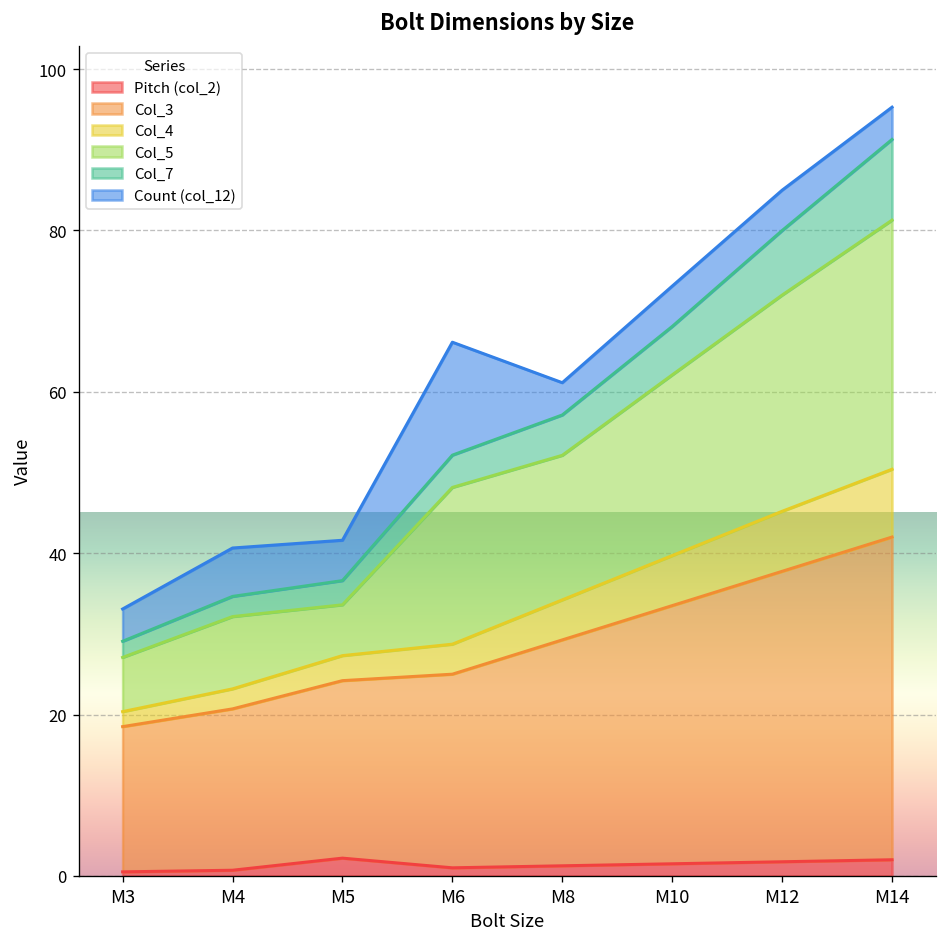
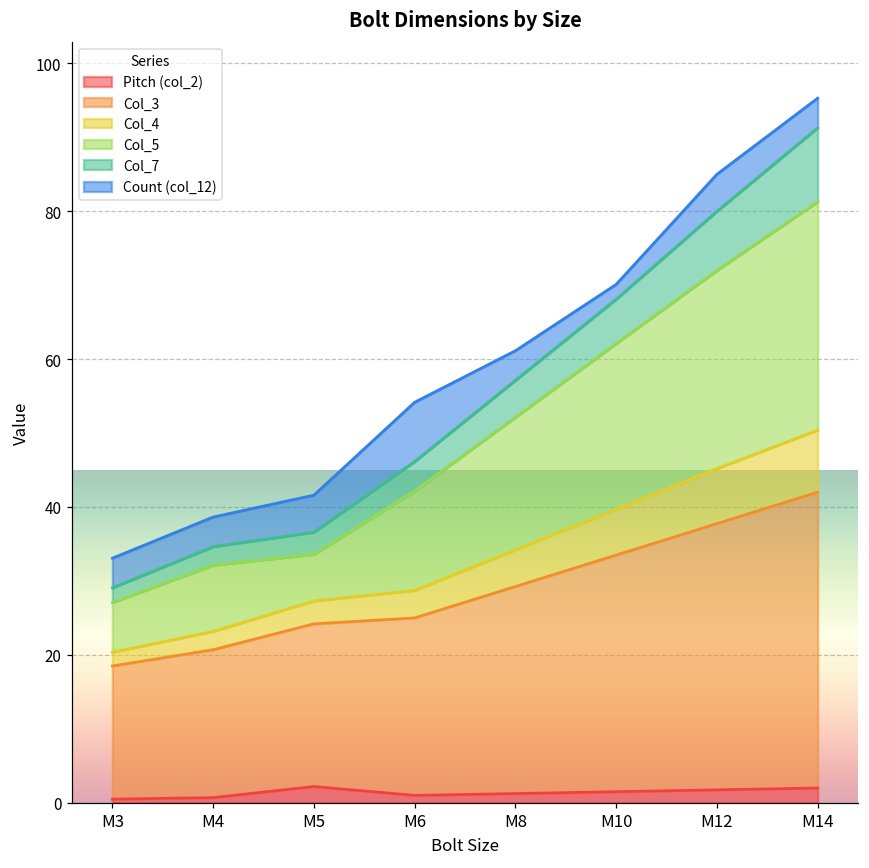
Count (col_12), M4: 6 -> 4
Col_5, M6: 19 -> 13
Count (col_12), M6: 14 -> 8
Count (col_12), M10: 5 -> 2
